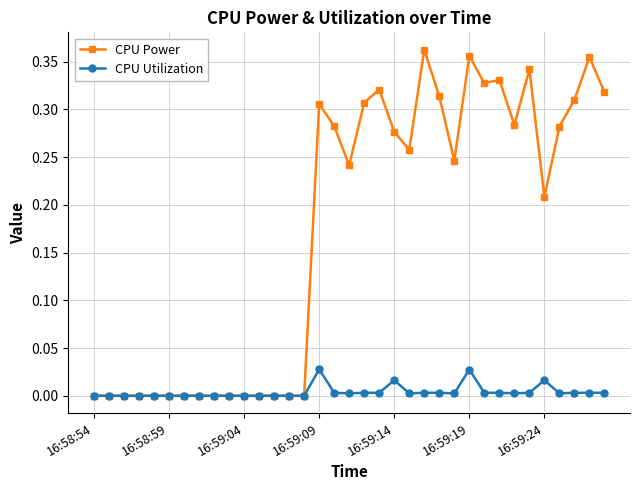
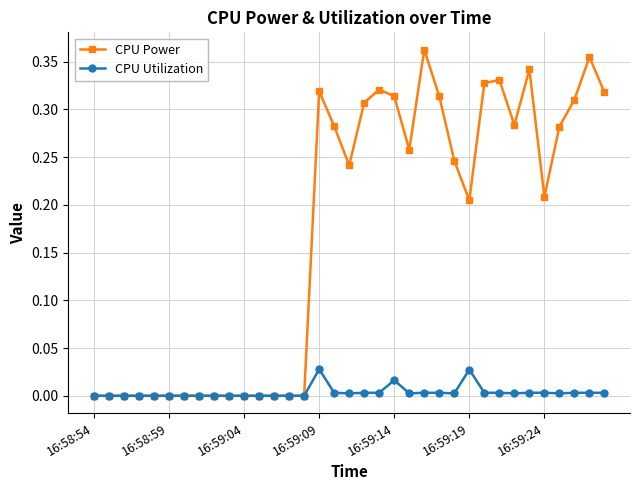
CPU Power, 16:59:09: 0.31 -> 0.32
CPU Power, 16:59:14: 0.28 -> 0.31
CPU Power, 16:59:19: 0.36 -> 0.20
CPU Utilization, 16:59:24: 0.02 -> 0.00
